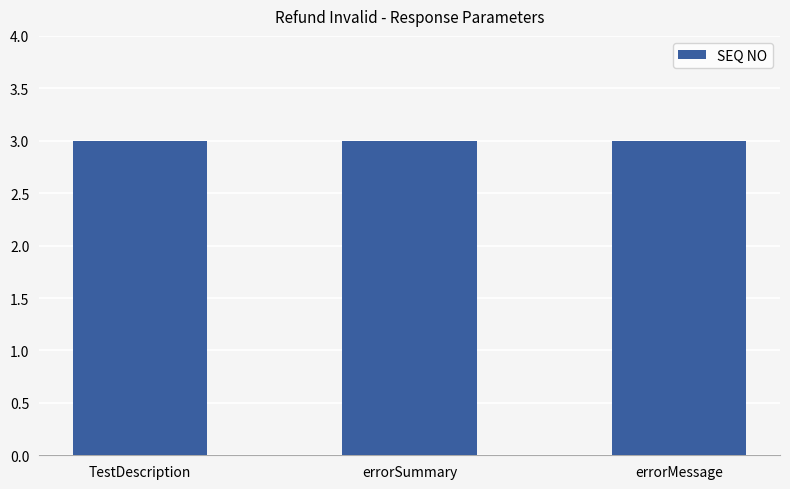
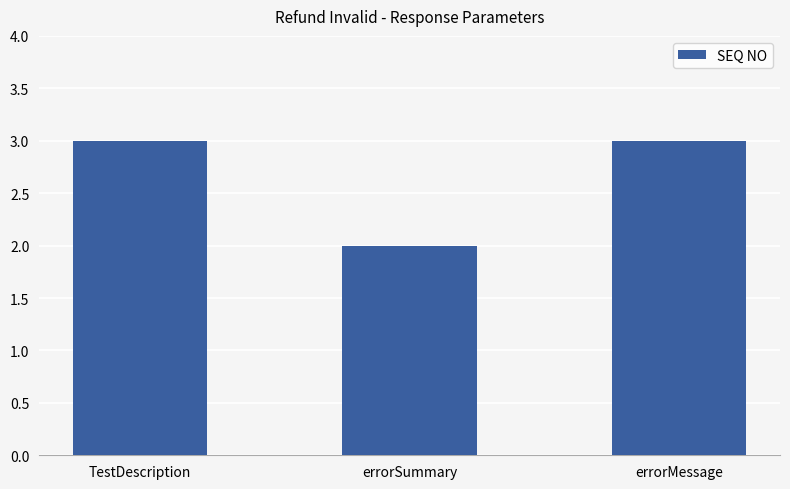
errorSummary: 3 -> 2
